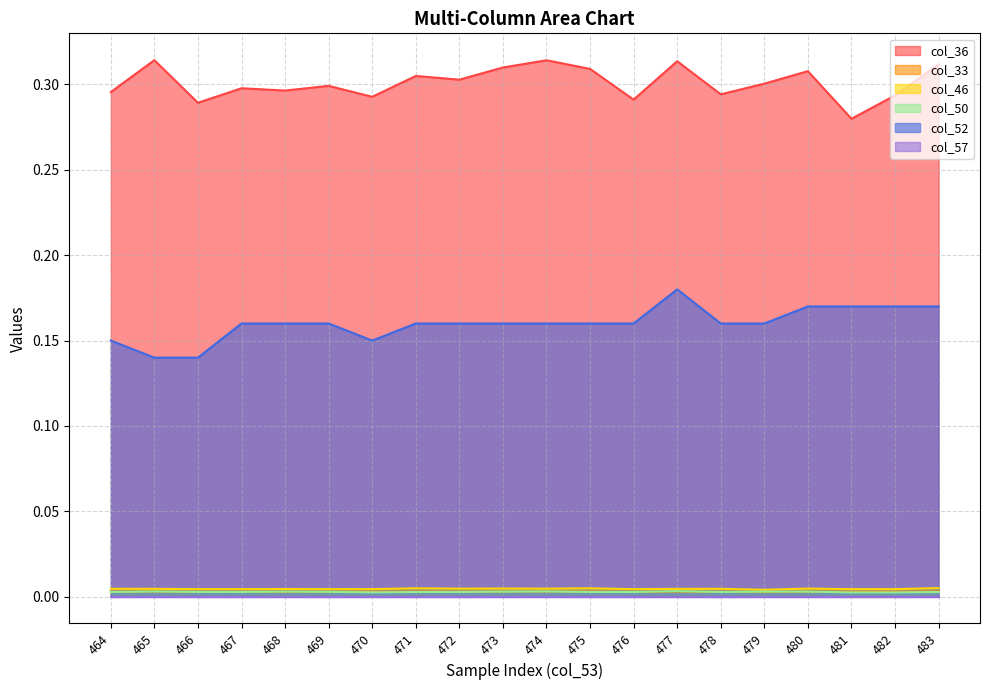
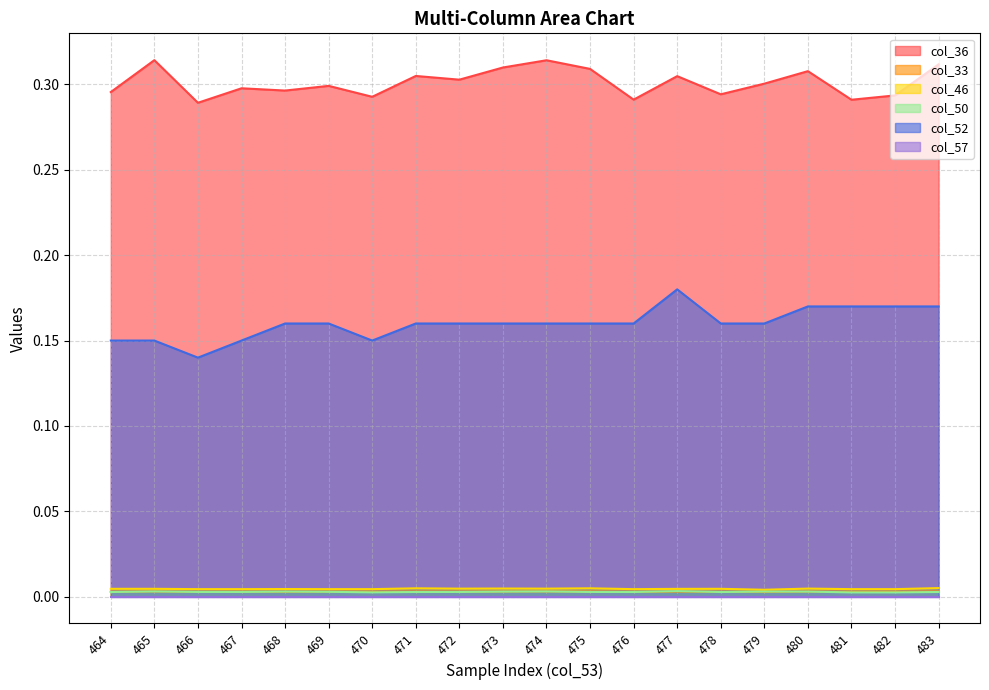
col_52, 465: 0.14 -> 0.15
col_52, 467: 0.16 -> 0.15
col_36, 477: 0.314 -> 0.305
col_36, 481: 0.280 -> 0.291
